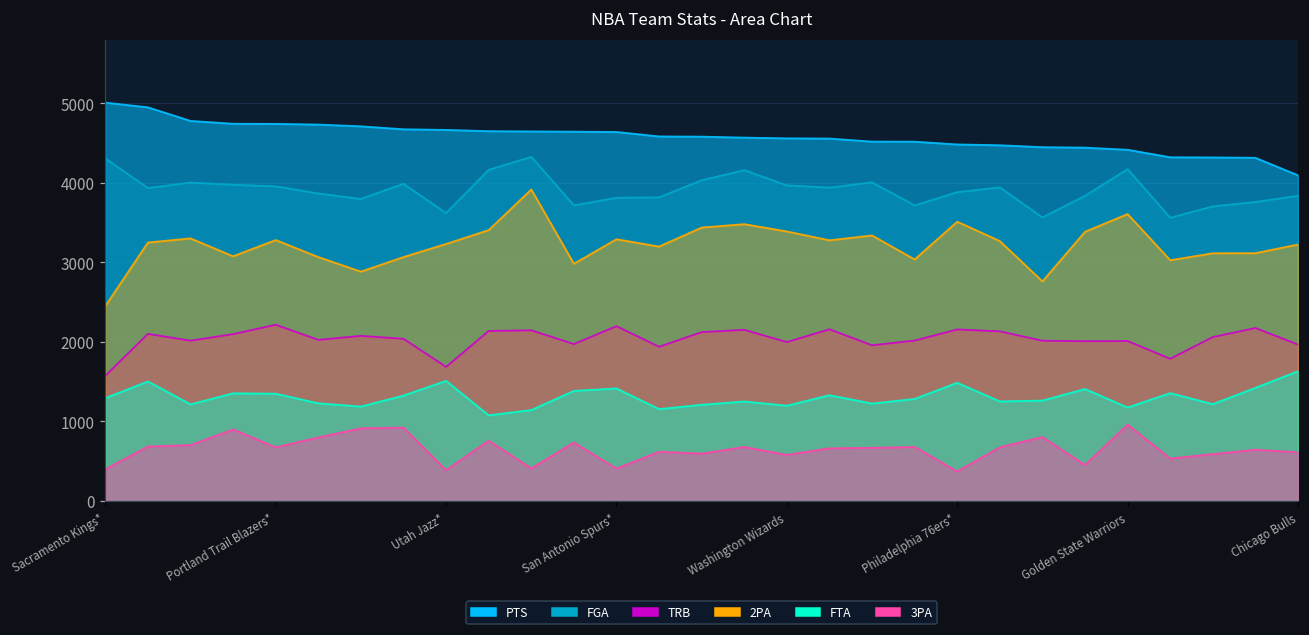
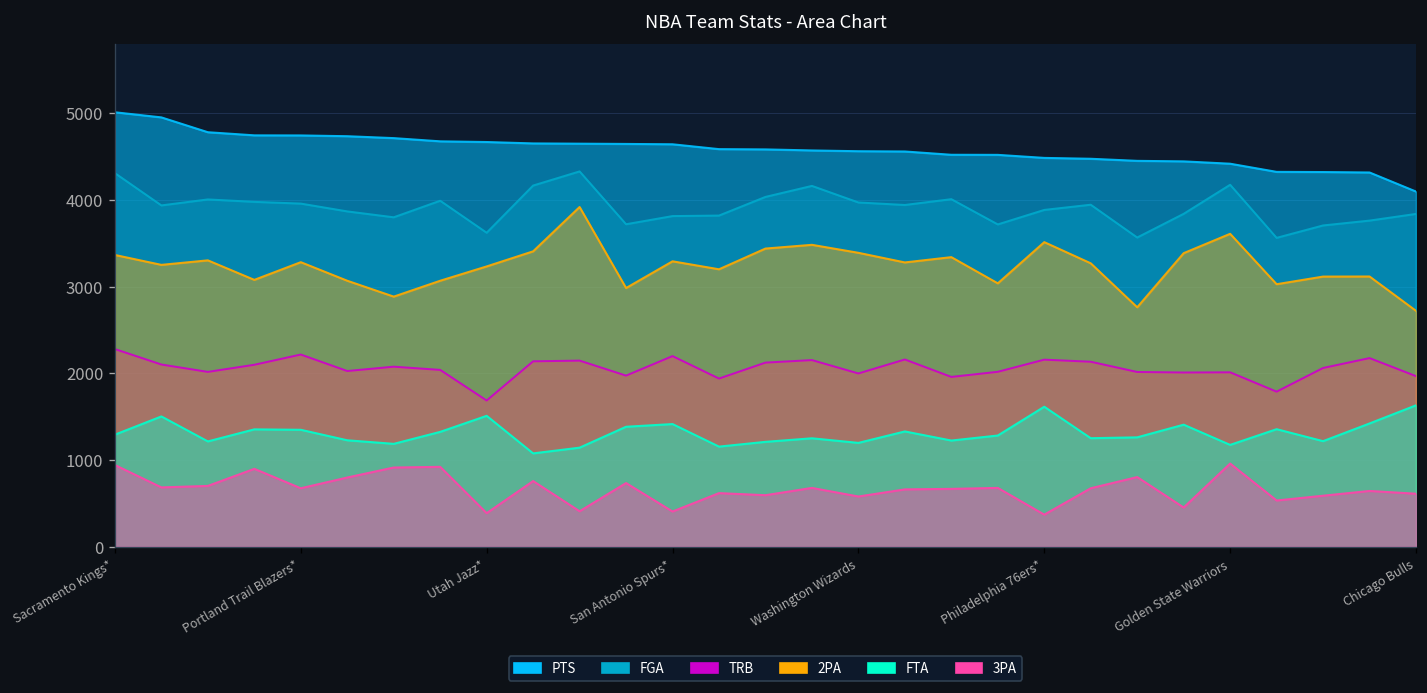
TRB, Sacramento Kings*: 1600 -> 2300
2PA, Sacramento Kings*: 2500 -> 3400
3PA, Sacramento Kings*: 400 -> 900
FTA, Philadelphia 76ers*: 1500 -> 1600
2PA, Chicago Bulls: 3200 -> 2700
